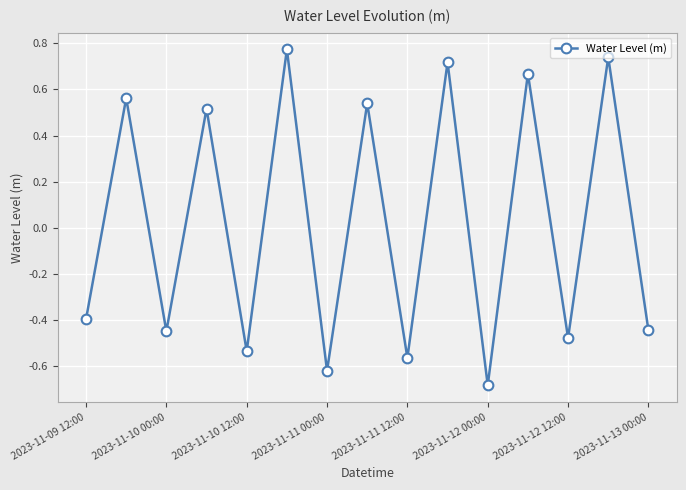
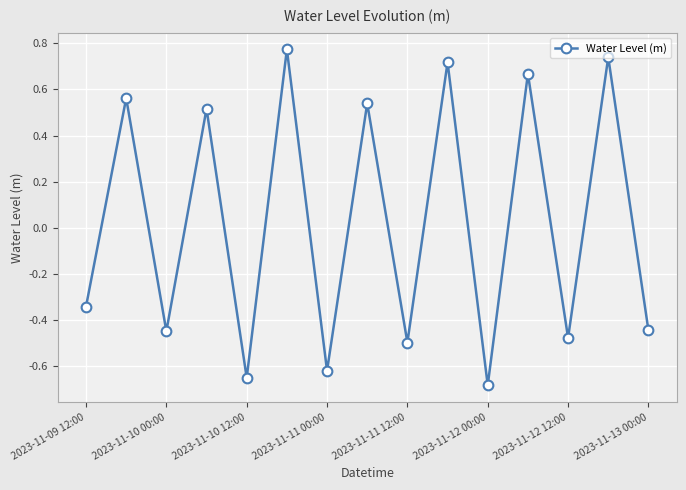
2023-11-09 12:00: -0.40 -> -0.34
2023-11-10 12:00: -0.53 -> -0.65
2023-11-11 12:00: -0.56 -> -0.50
